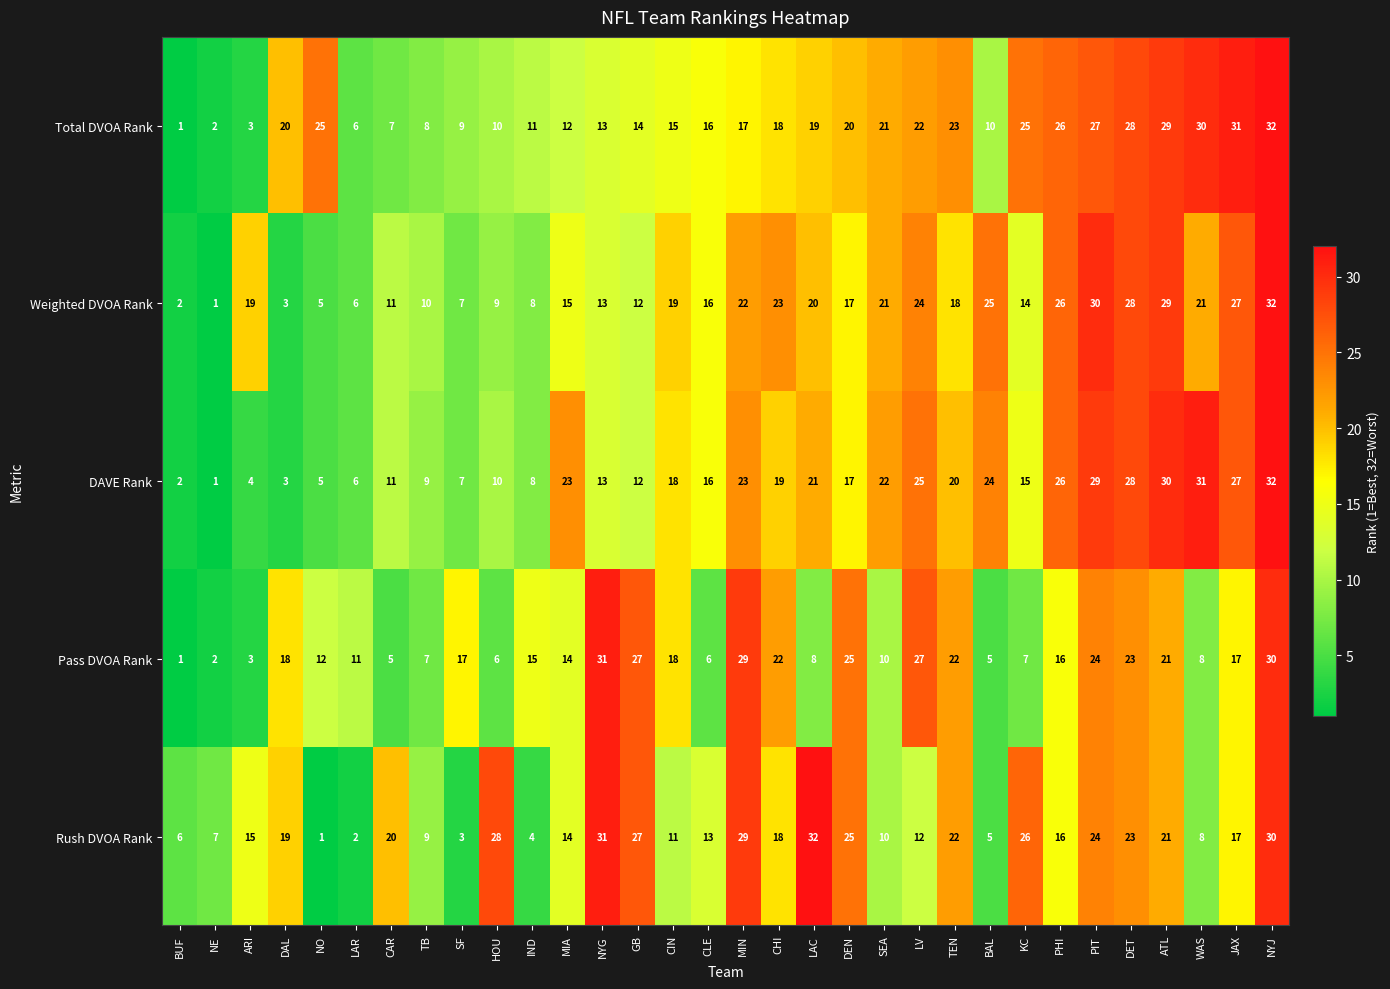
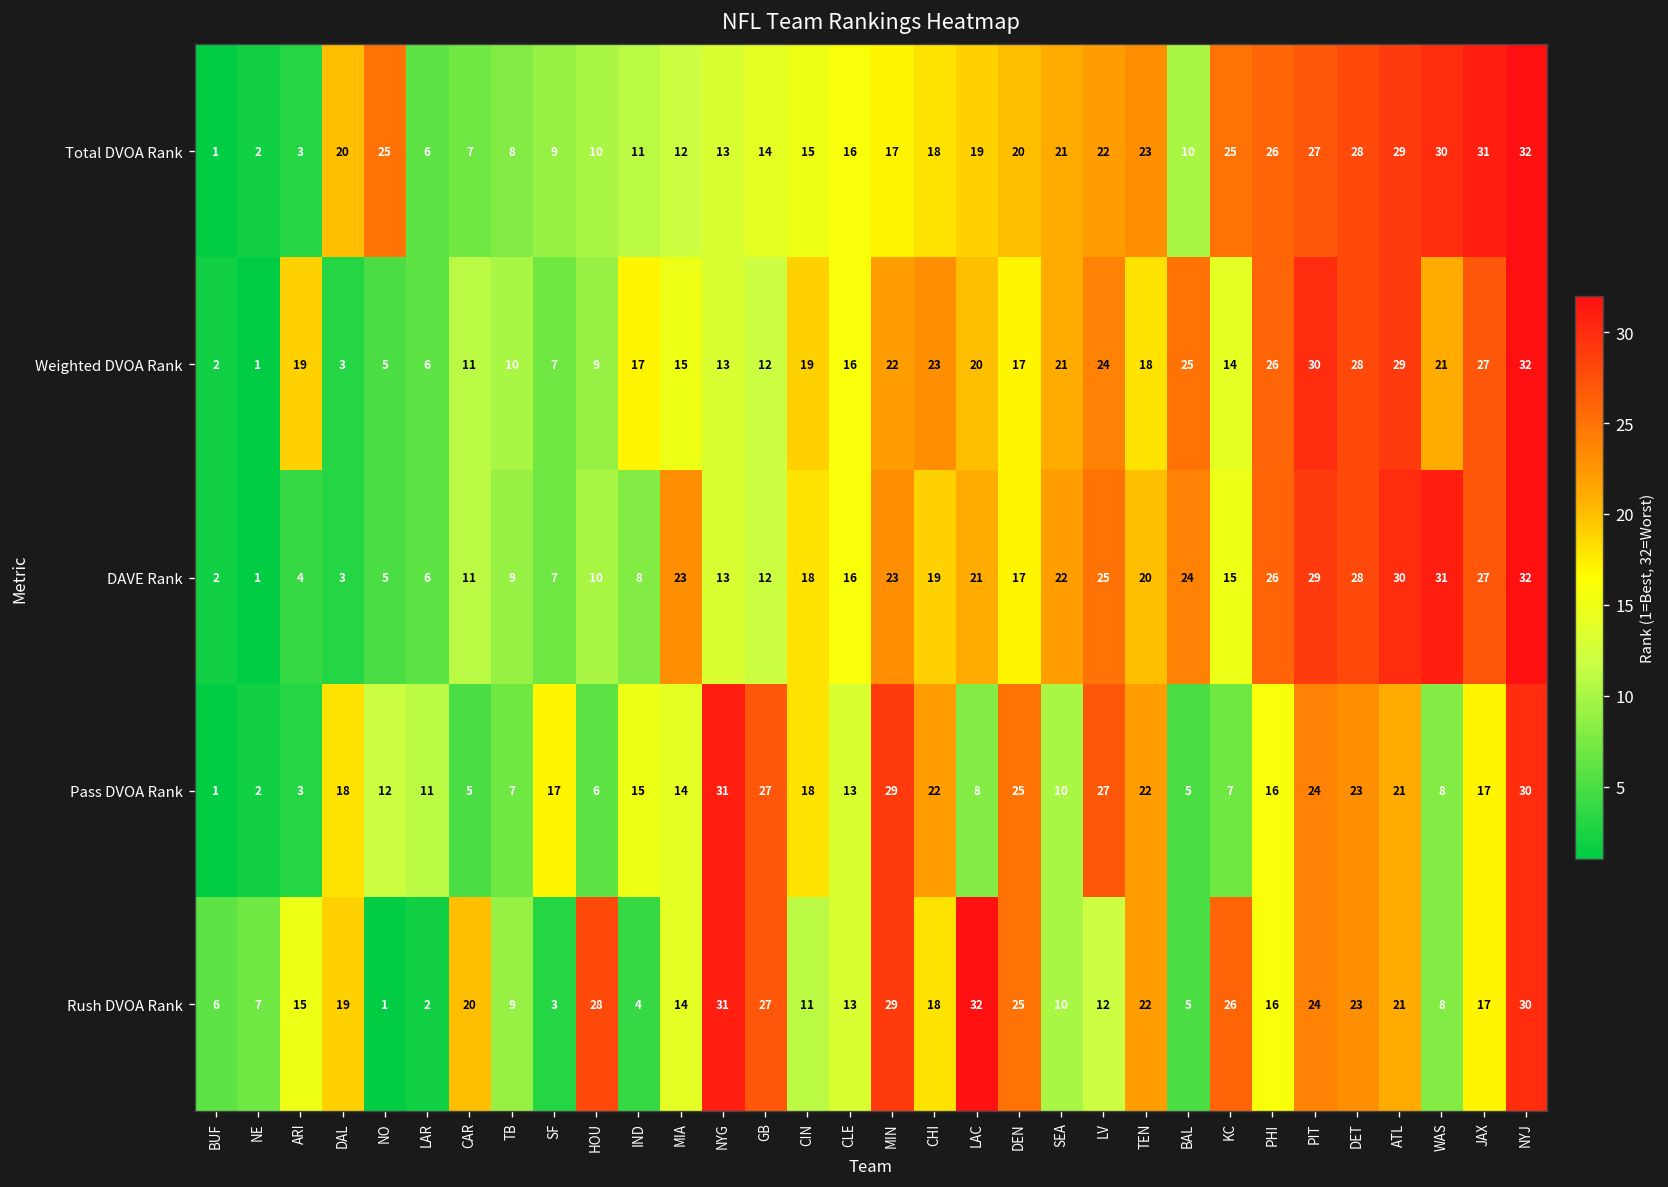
Weighted DVOA Rank, IND: 8 -> 17
Pass DVOA Rank, CLE: 6 -> 13
